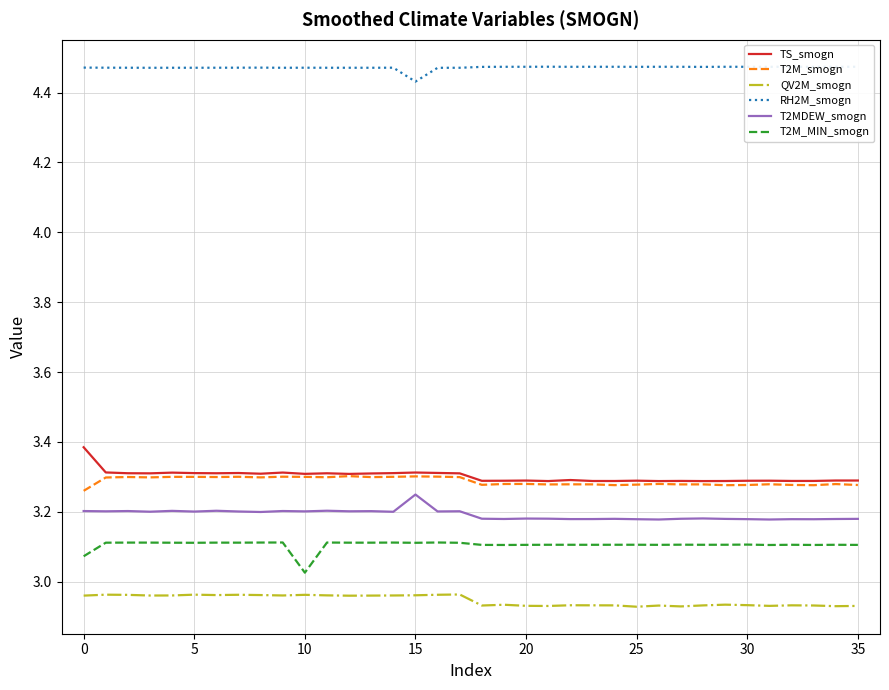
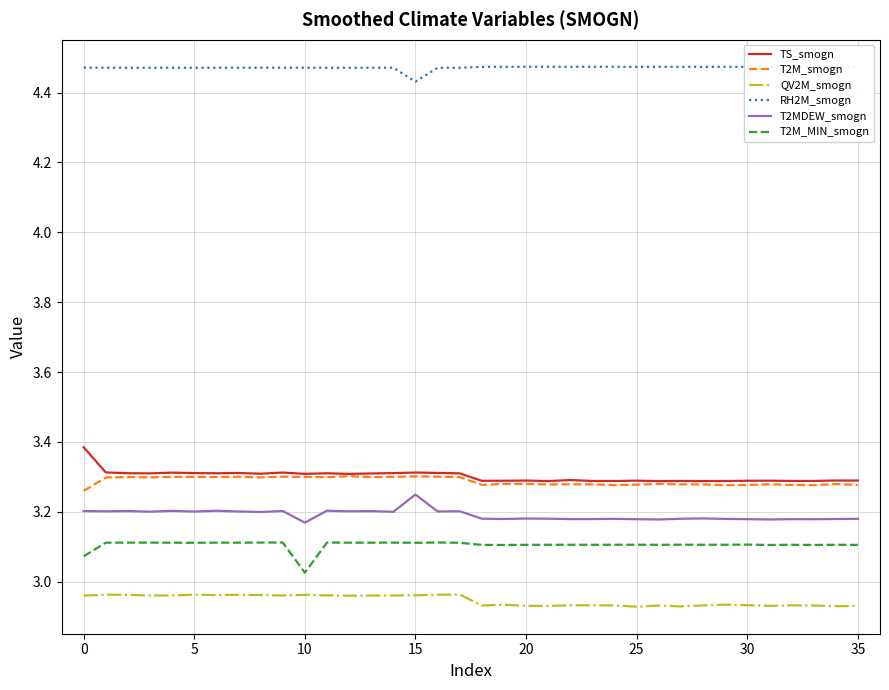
T2MDEW_smogn, 10: 3.20 -> 3.17
